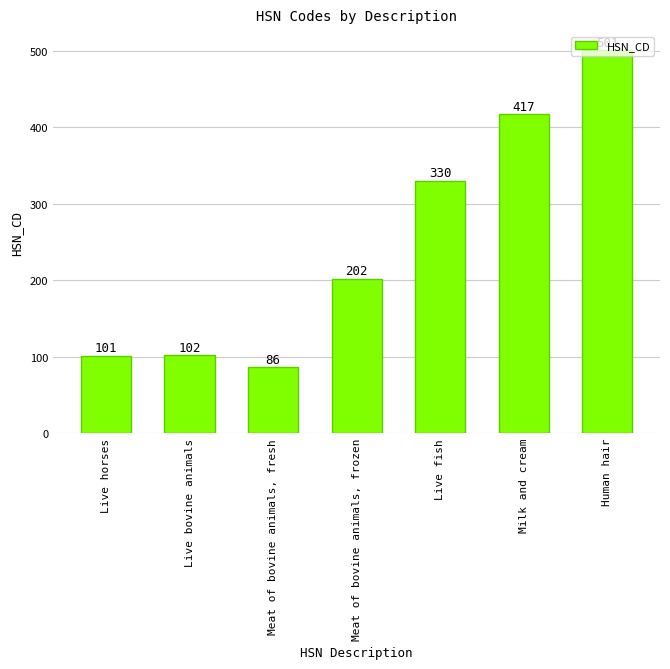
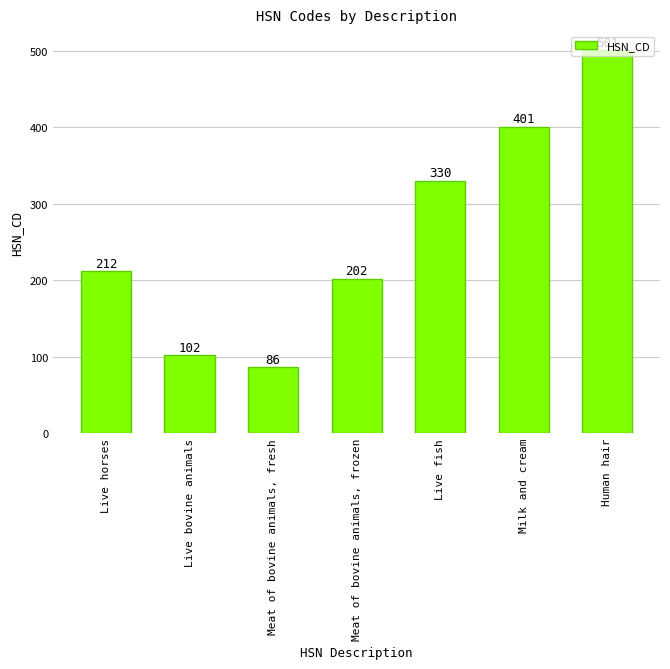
Live horses: 101 -> 212
Milk and cream: 417 -> 401
